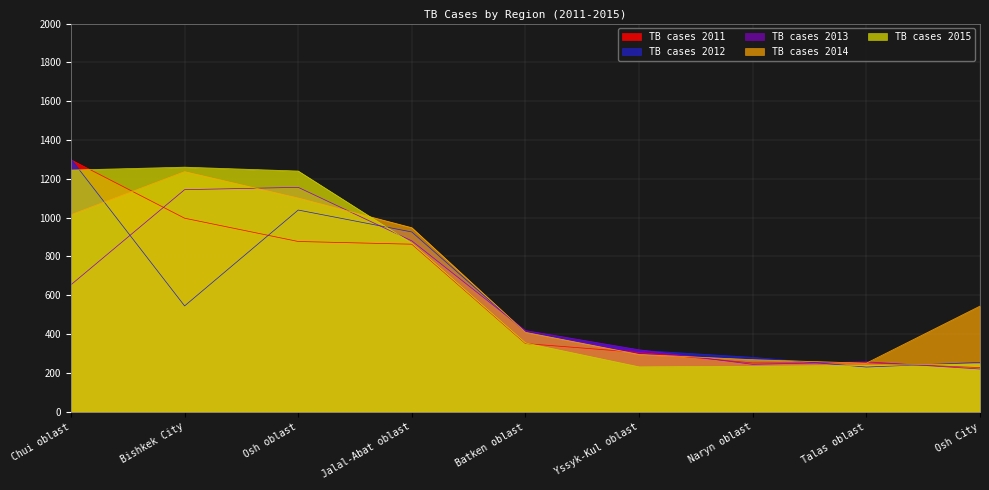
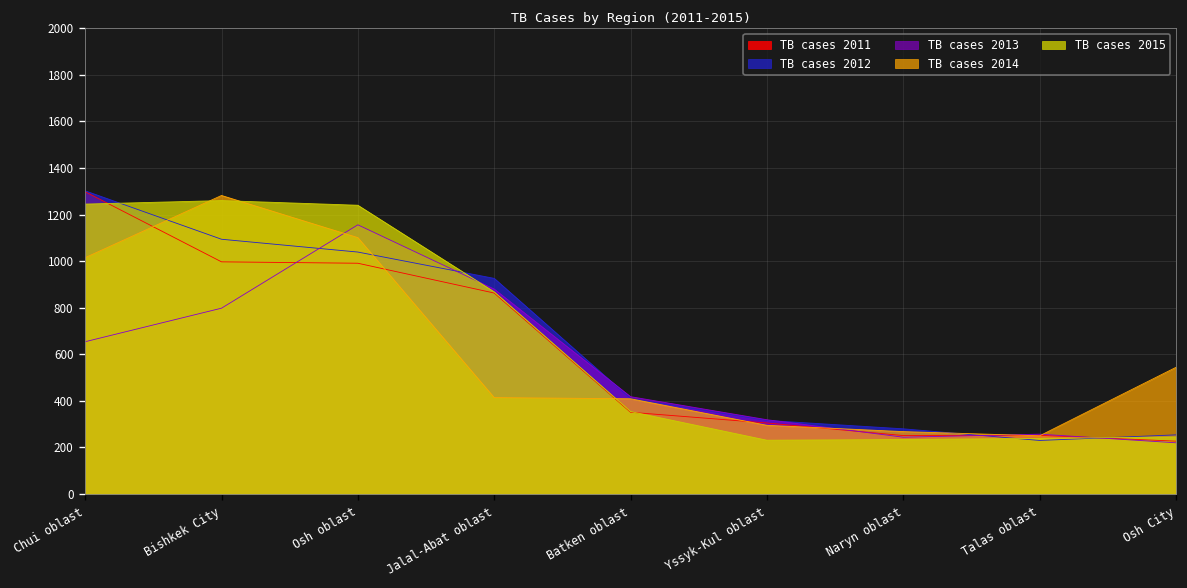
TB cases 2012, Bishkek City: 550 -> 1090
TB cases 2013, Bishkek City: 1140 -> 800
TB cases 2014, Bishkek City: 1240 -> 1280
TB cases 2011, Osh oblast: 880 -> 990
TB cases 2014, Jalal-Abat oblast: 950 -> 410
